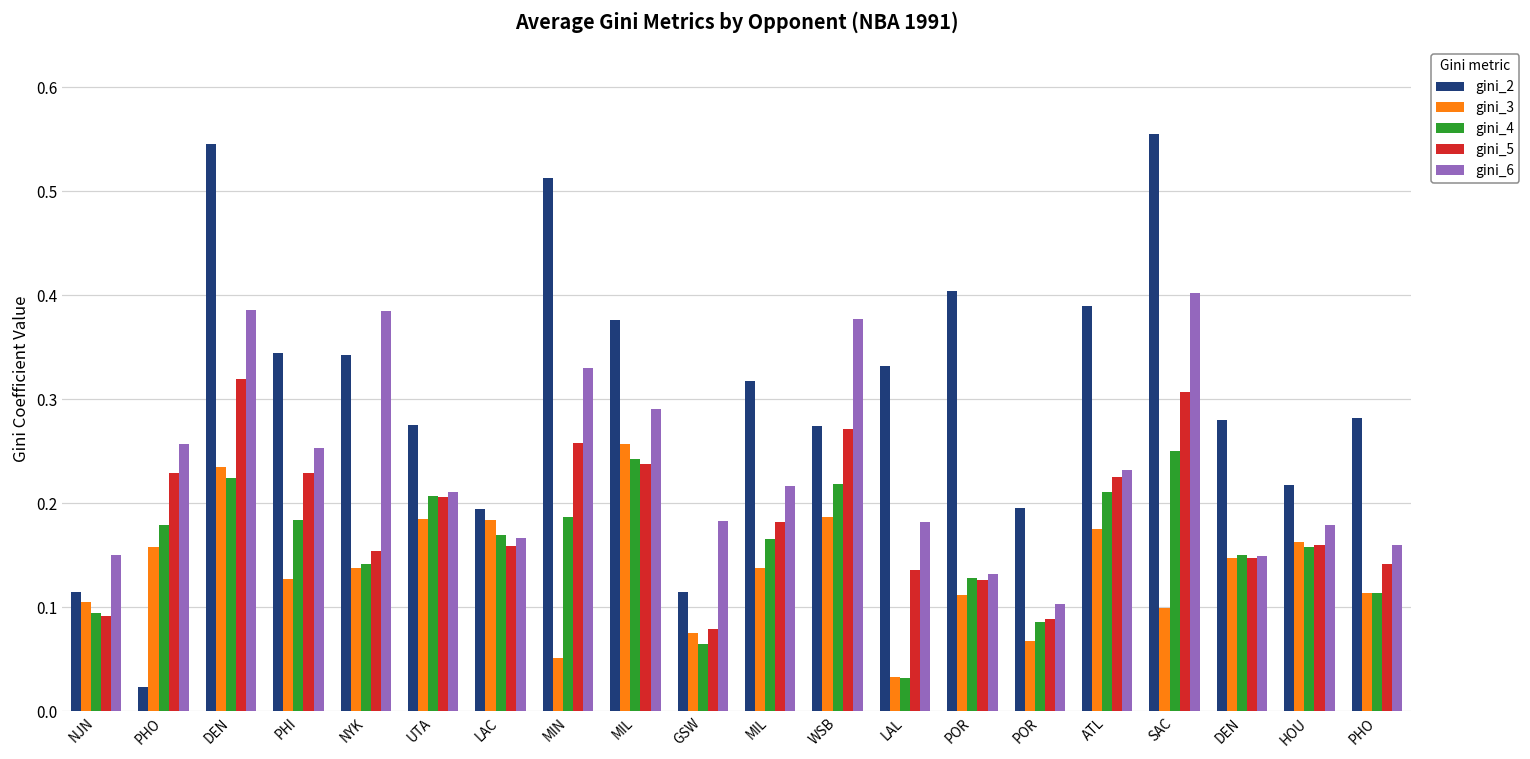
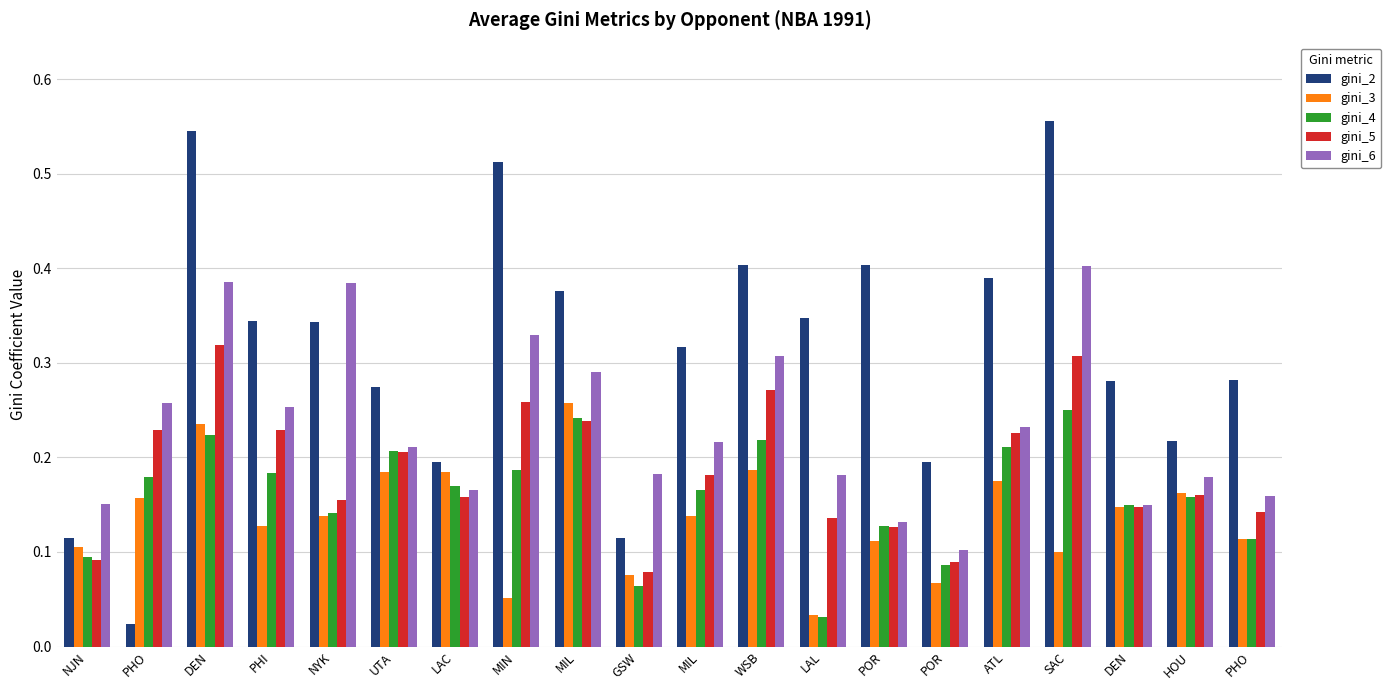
gini_2, WSB: 0.27 -> 0.40
gini_6, WSB: 0.38 -> 0.31
gini_2, LAL: 0.33 -> 0.35
